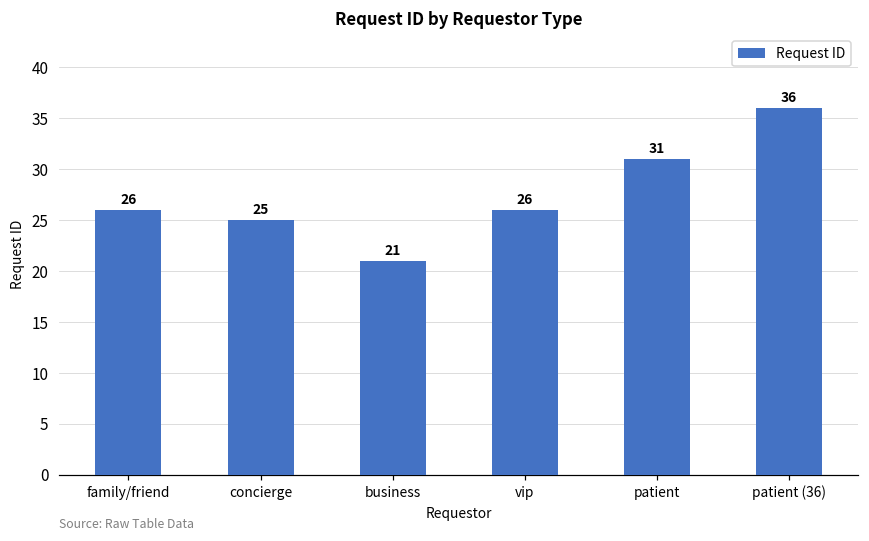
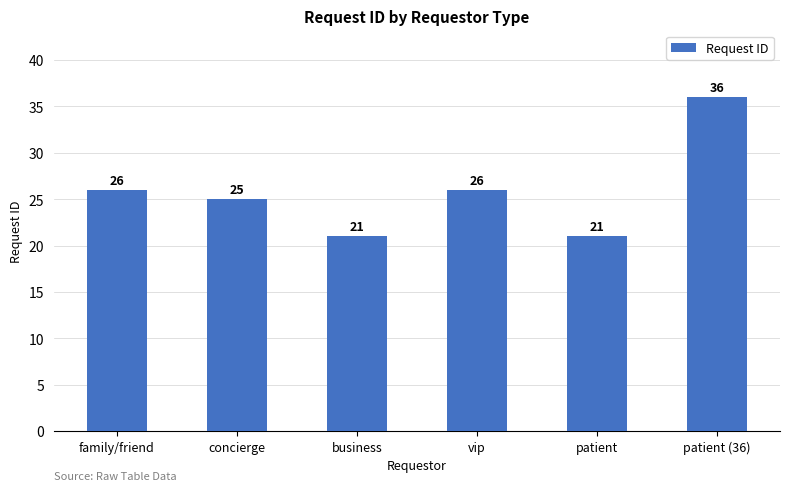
patient: 31 -> 21
